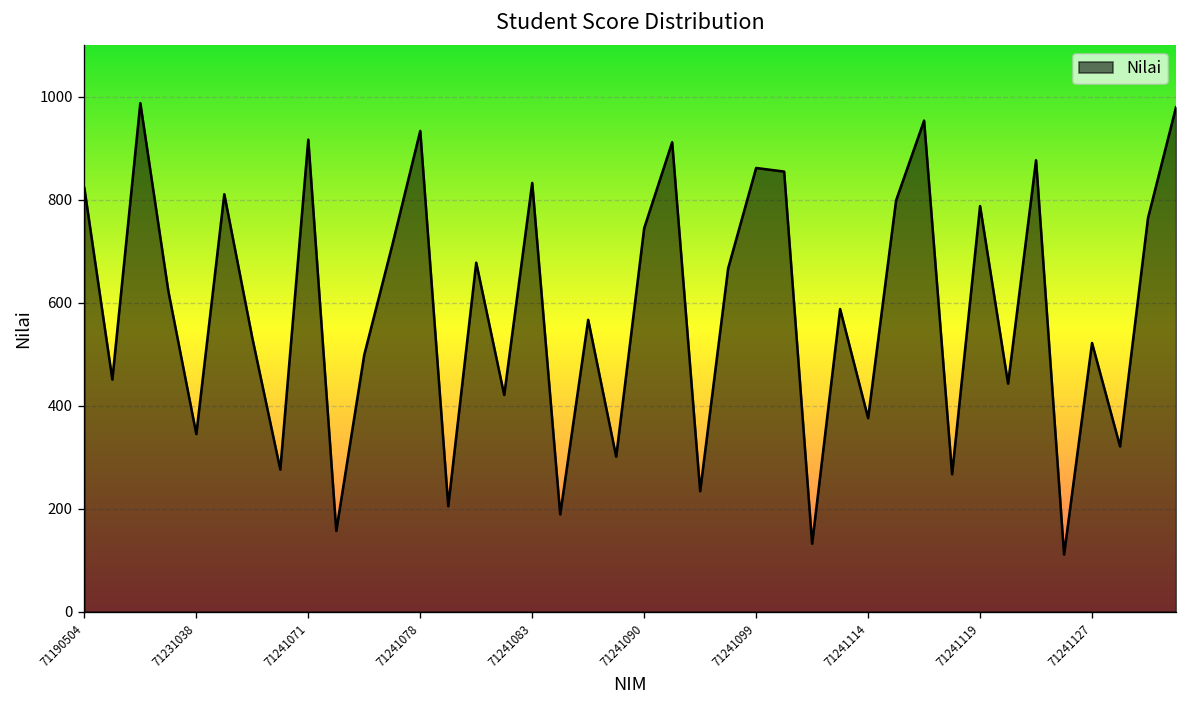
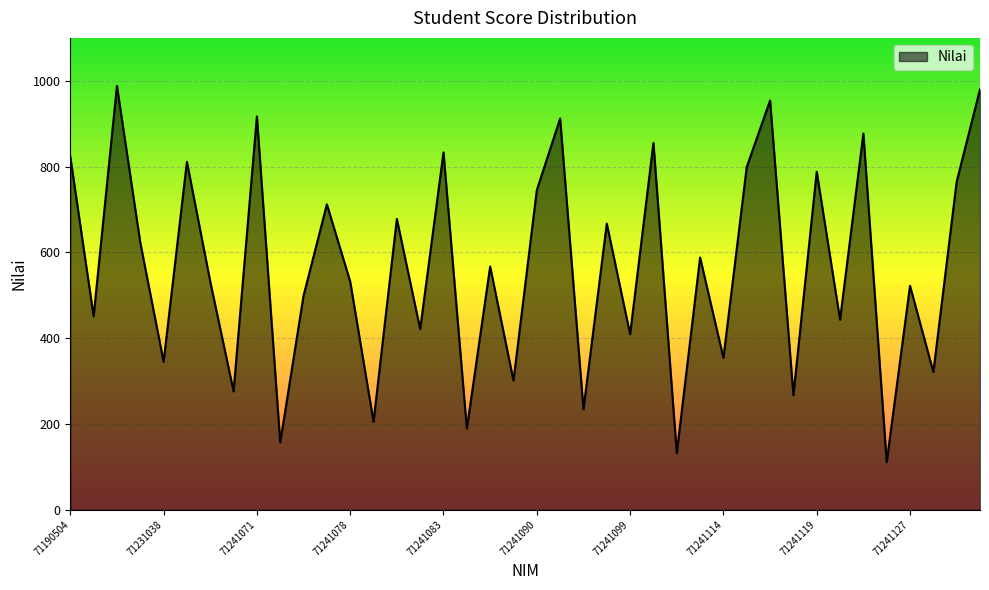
71241078: 930 -> 530
71241099: 860 -> 410
71241114: 380 -> 350
